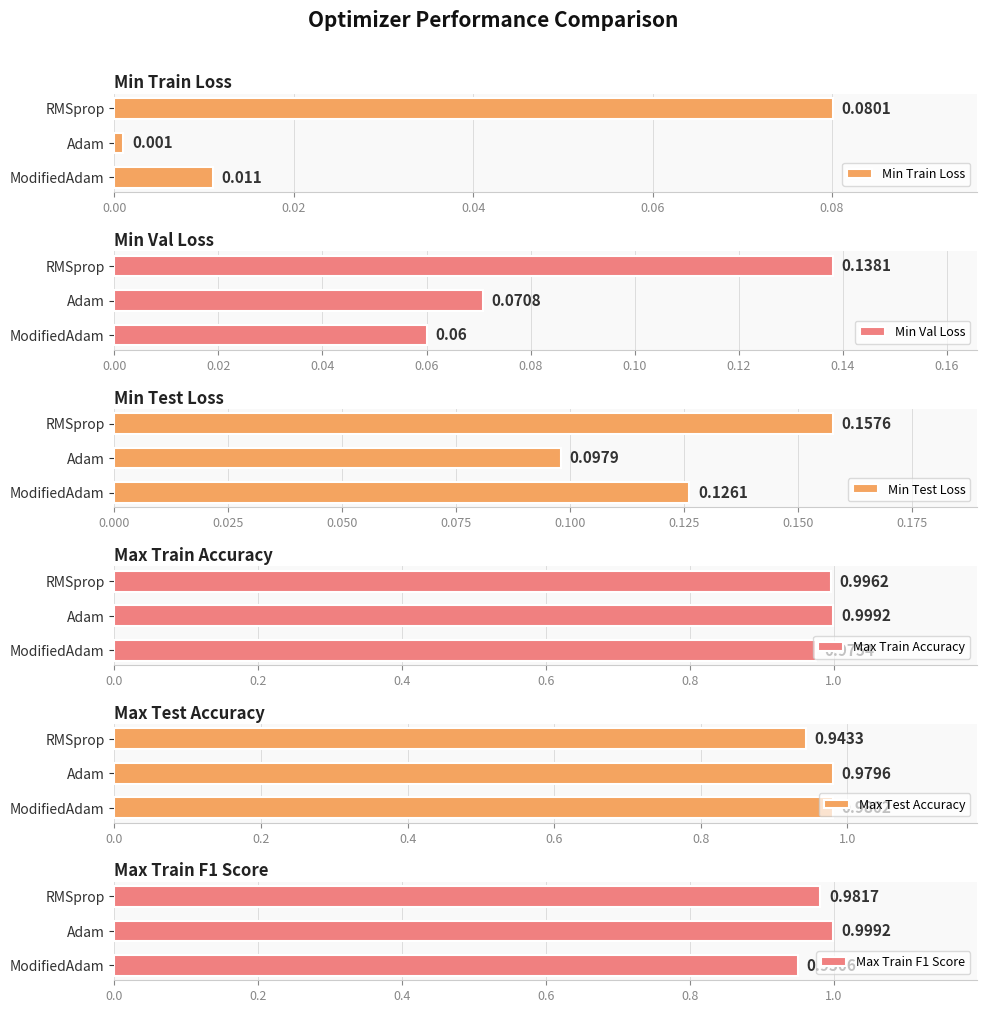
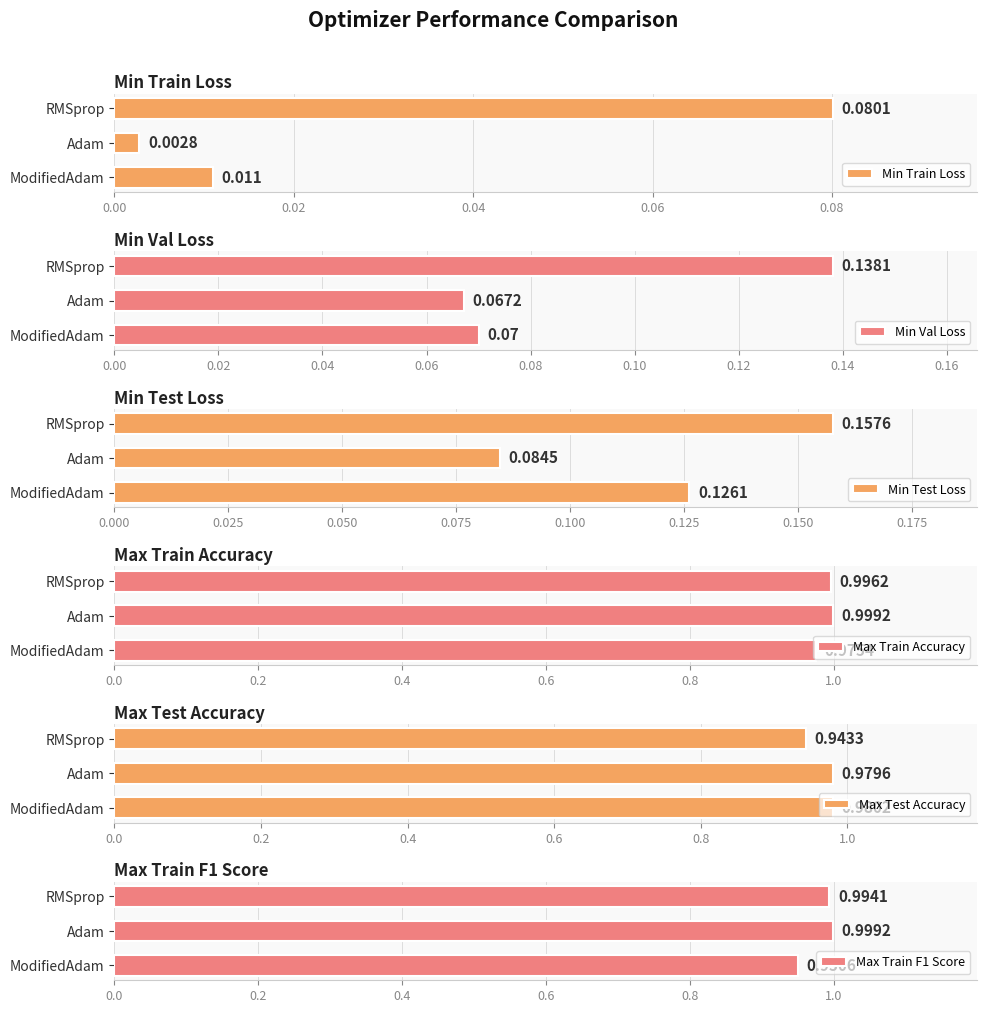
Min Train Loss, Adam: 0.001 -> 0.0028
Min Val Loss, Adam: 0.0708 -> 0.0672
Min Val Loss, ModifiedAdam: 0.06 -> 0.07
Min Test Loss, Adam: 0.0979 -> 0.0845
Max Train F1 Score, RMSprop: 0.9817 -> 0.9941
